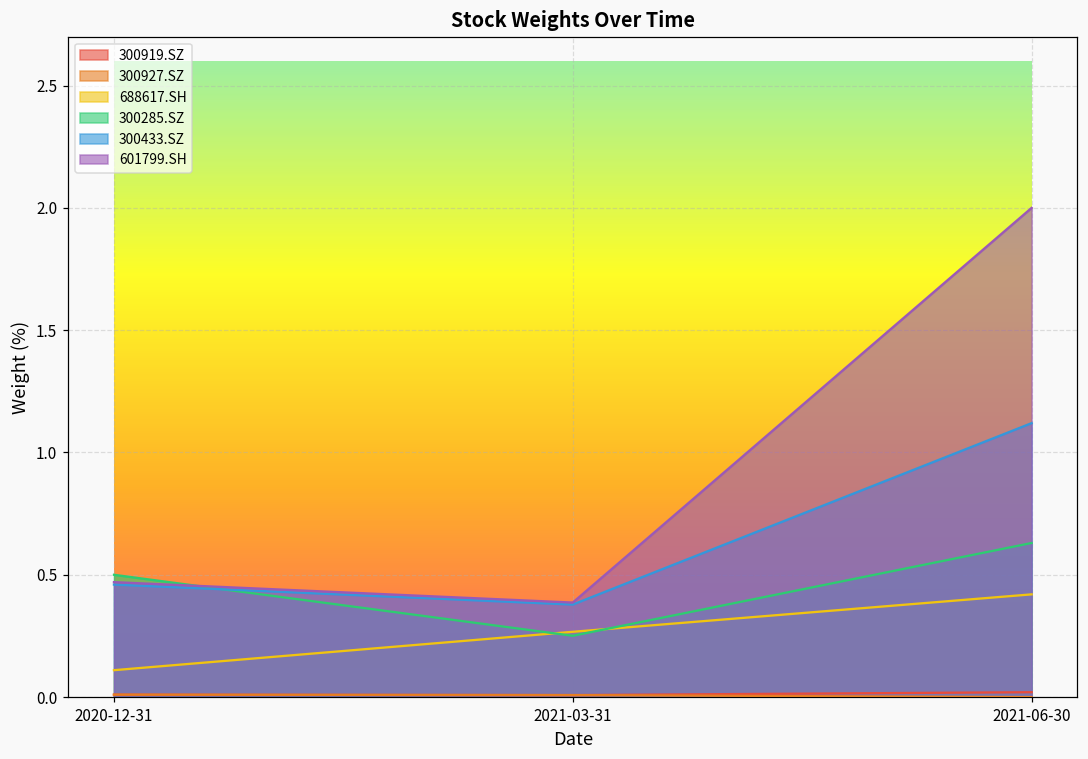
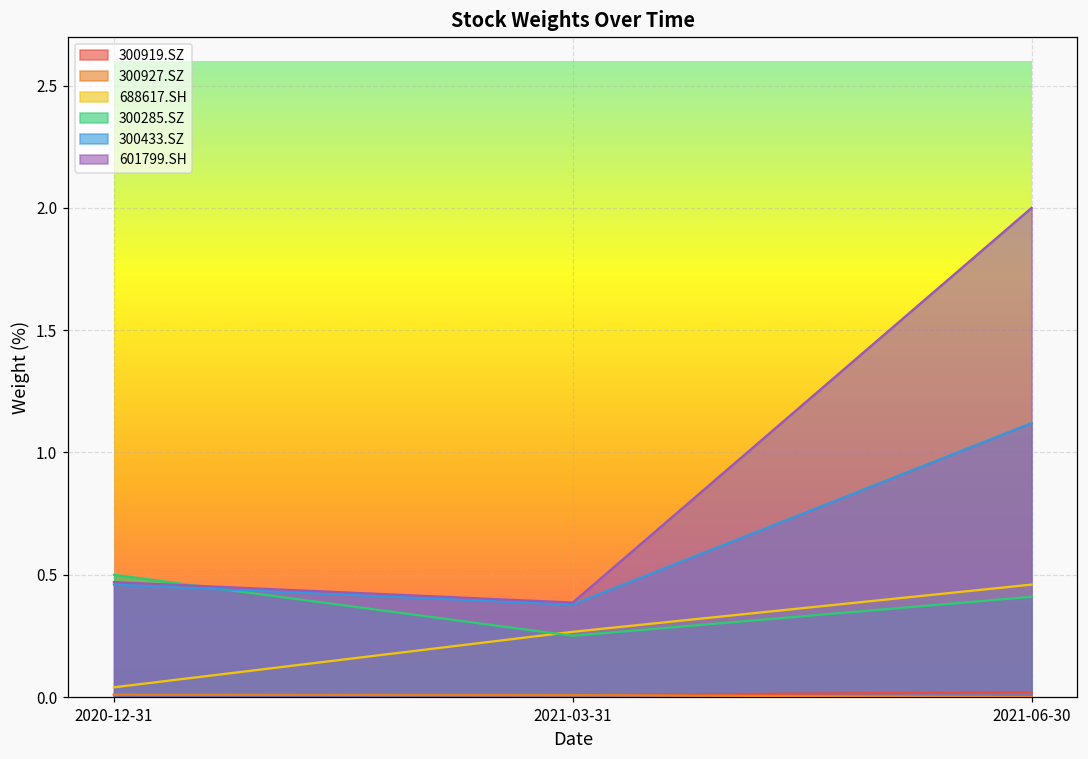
688617.SH, 2020-12-31: 0.11 -> 0.04
688617.SH, 2021-06-30: 0.42 -> 0.46
300285.SZ, 2021-06-30: 0.63 -> 0.41
